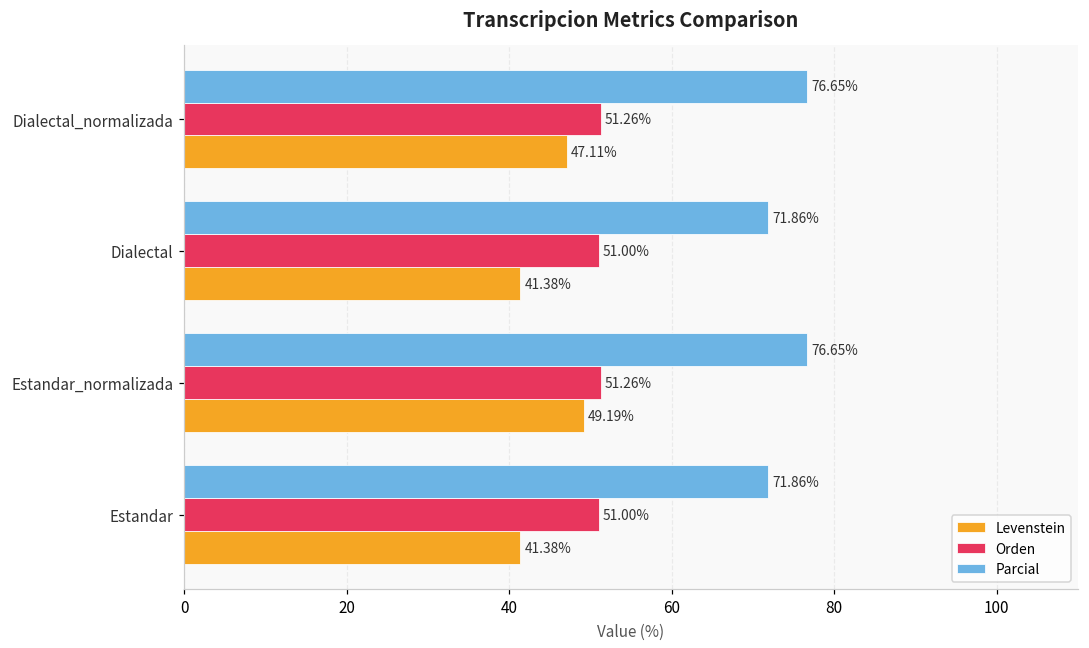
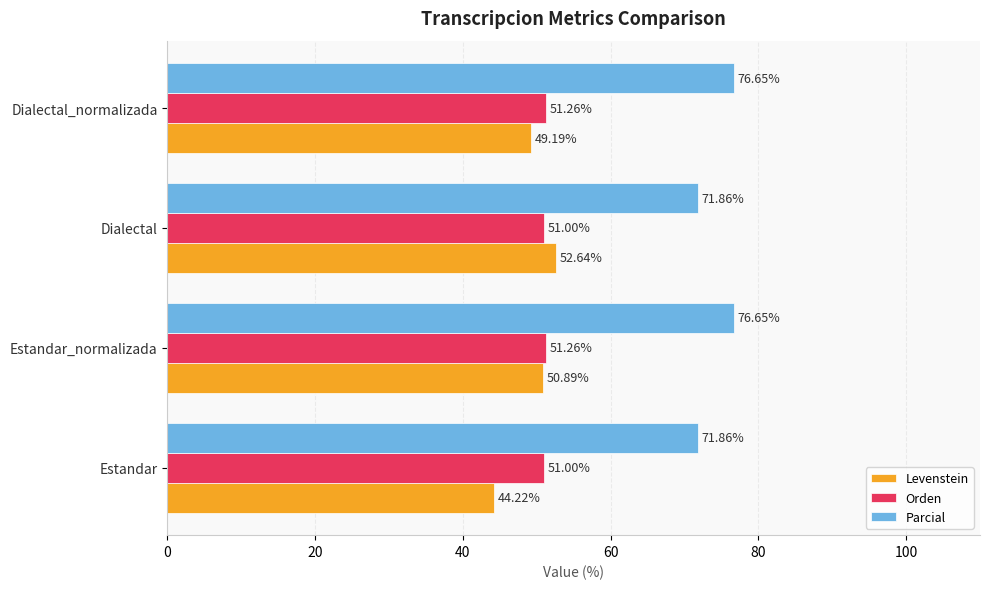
Levenstein, Dialectal_normalizada: 47.11% -> 49.19%
Levenstein, Dialectal: 41.38% -> 52.64%
Levenstein, Estandar_normalizada: 49.19% -> 50.89%
Levenstein, Estandar: 41.38% -> 44.22%
